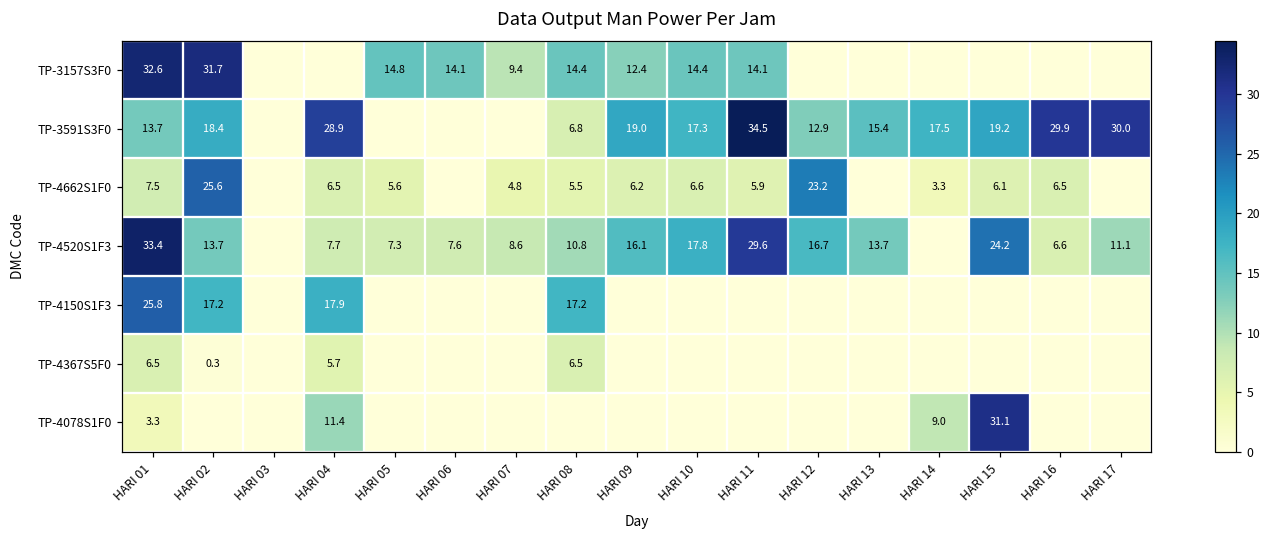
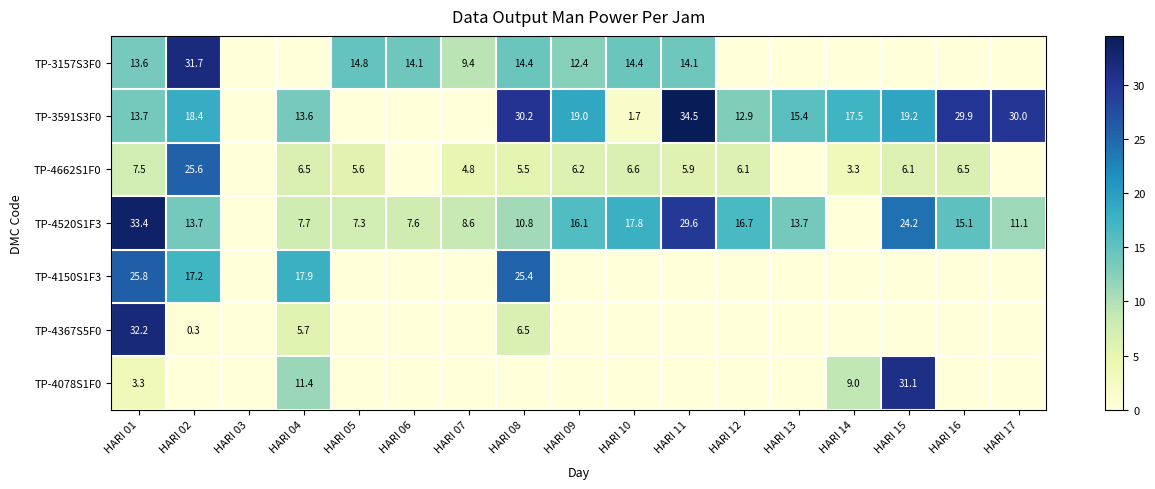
TP-3157S3F0, HARI 01: 32.6 -> 13.6
TP-3591S3F0, HARI 04: 28.9 -> 13.6
TP-3591S3F0, HARI 08: 6.8 -> 30.2
TP-3591S3F0, HARI 10: 17.3 -> 1.7
TP-4662S1F0, HARI 12: 23.2 -> 6.1
TP-4520S1F3, HARI 16: 6.6 -> 15.1
TP-4150S1F3, HARI 08: 17.2 -> 25.4
TP-4367S5F0, HARI 01: 6.5 -> 32.2
